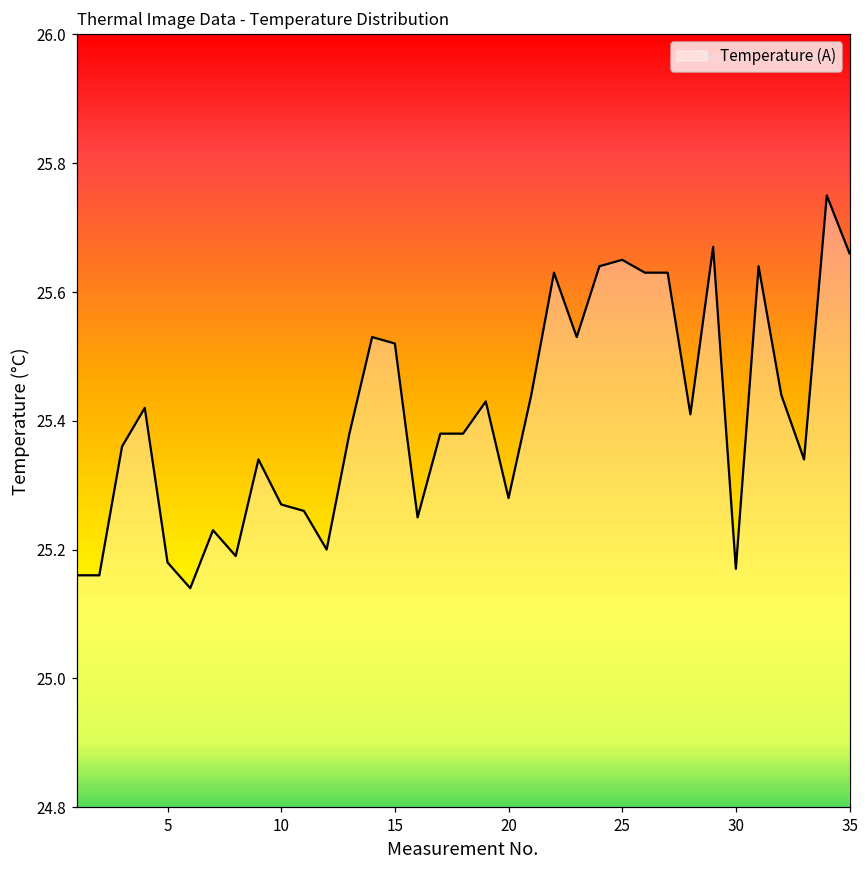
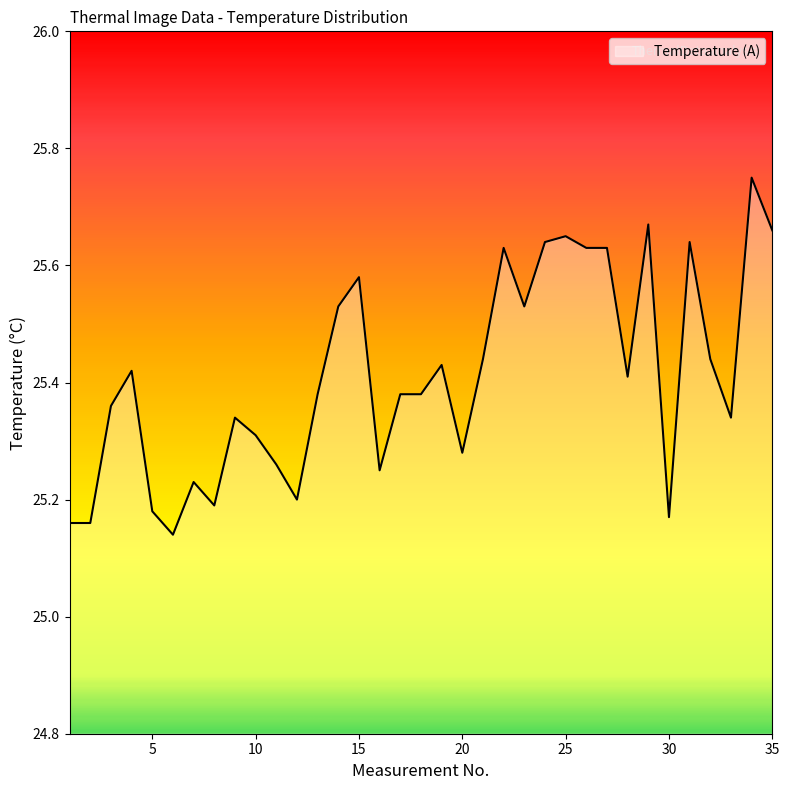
10: 25.27 -> 25.31
15: 25.52 -> 25.58
